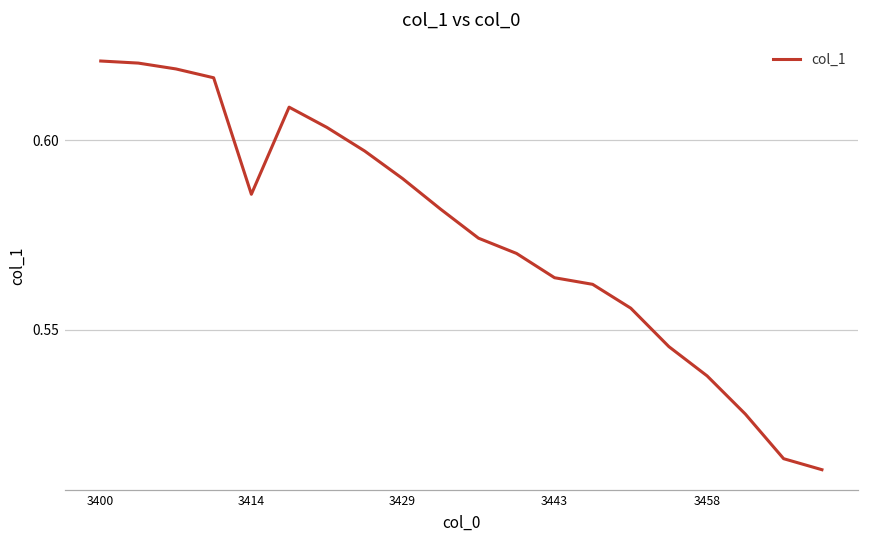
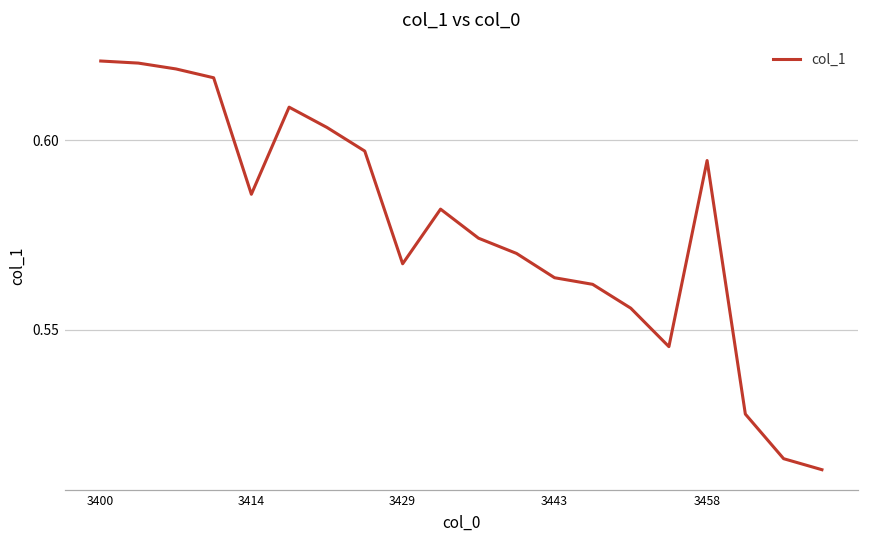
3429: 0.590 -> 0.567
3458: 0.538 -> 0.595
